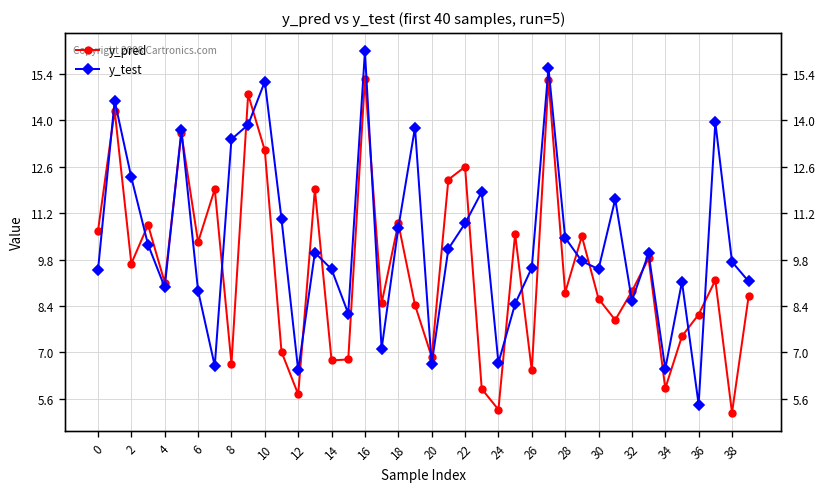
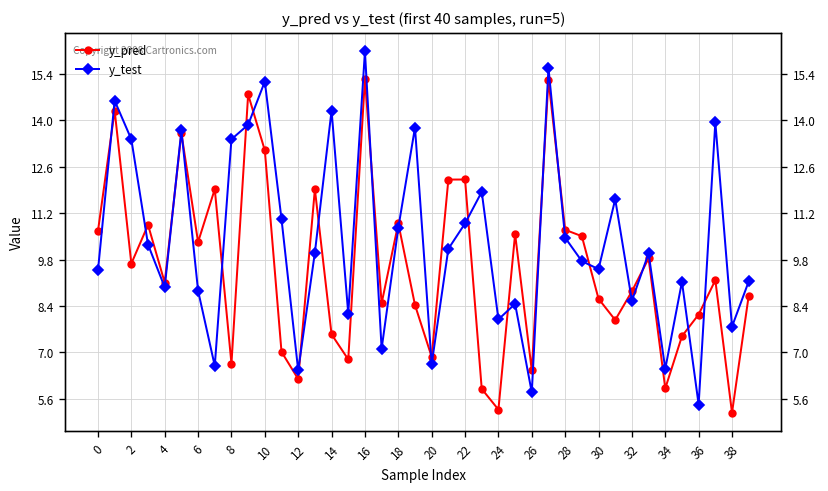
y_test, 2: 12.3 -> 13.4
y_pred, 12: 5.7 -> 6.2
y_pred, 14: 6.8 -> 7.5
y_test, 14: 9.5 -> 14.3
y_pred, 22: 12.6 -> 12.2
y_test, 24: 6.7 -> 8.0
y_test, 26: 9.6 -> 5.8
y_pred, 28: 8.8 -> 10.7
y_test, 38: 9.7 -> 7.8
